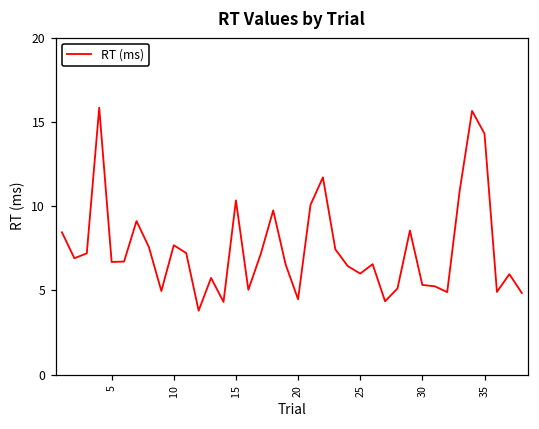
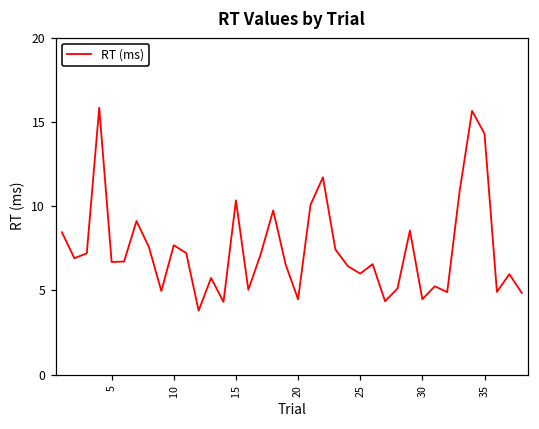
30: 5.3 -> 4.5
